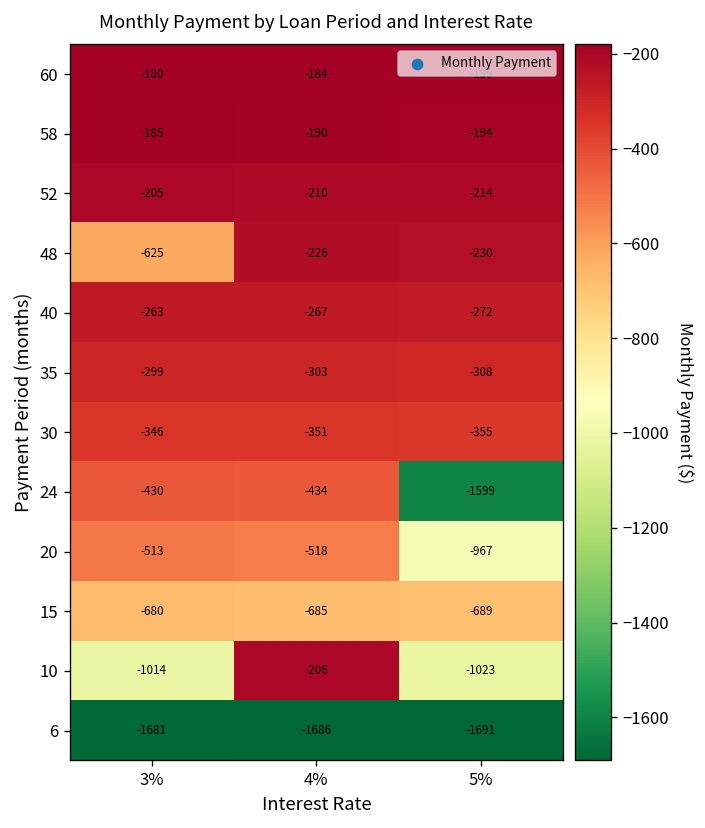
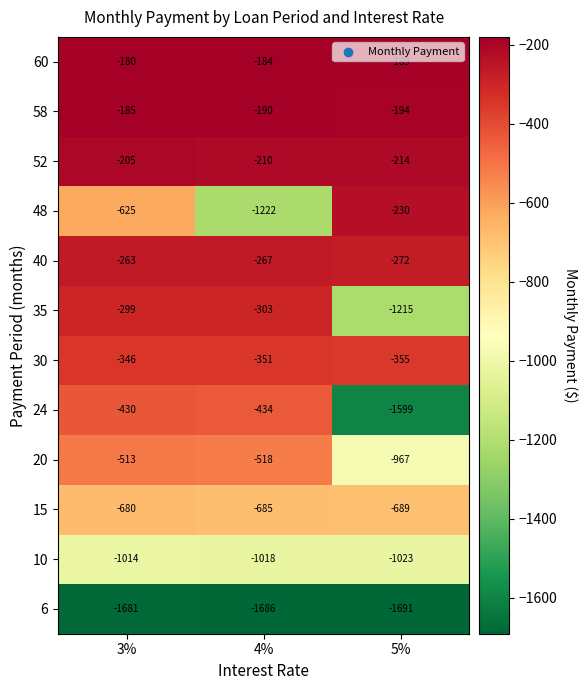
48, 4%: -226 -> -1222
35, 5%: -308 -> -1215
10, 4%: -206 -> -1018
